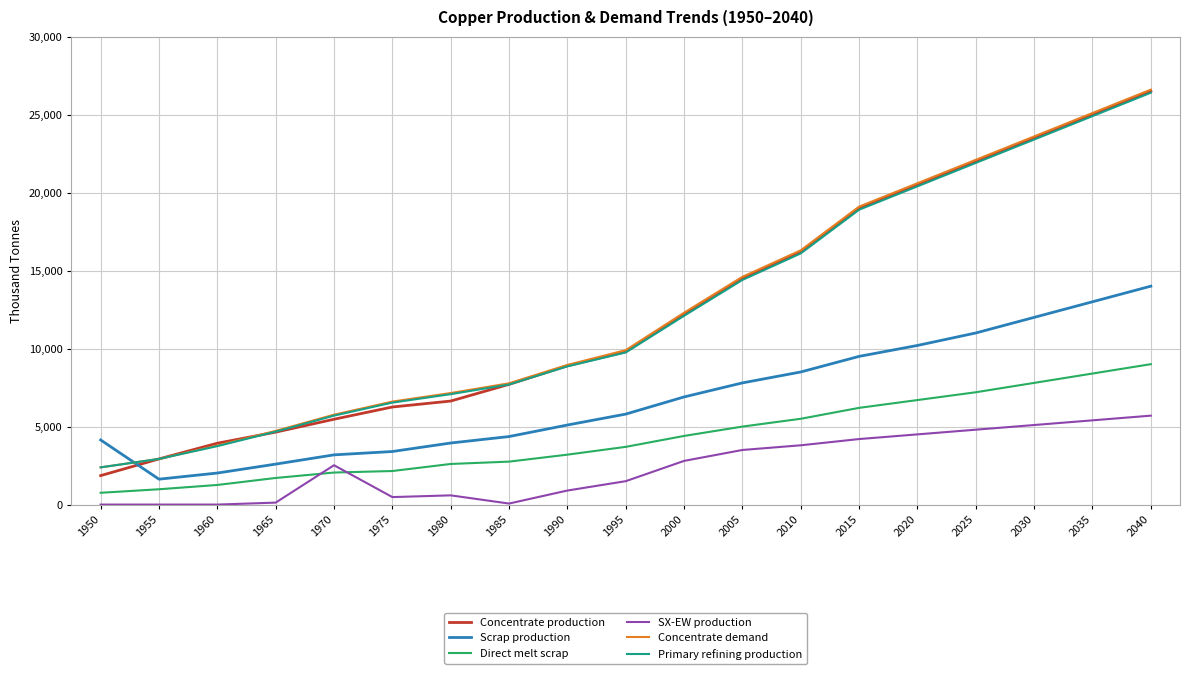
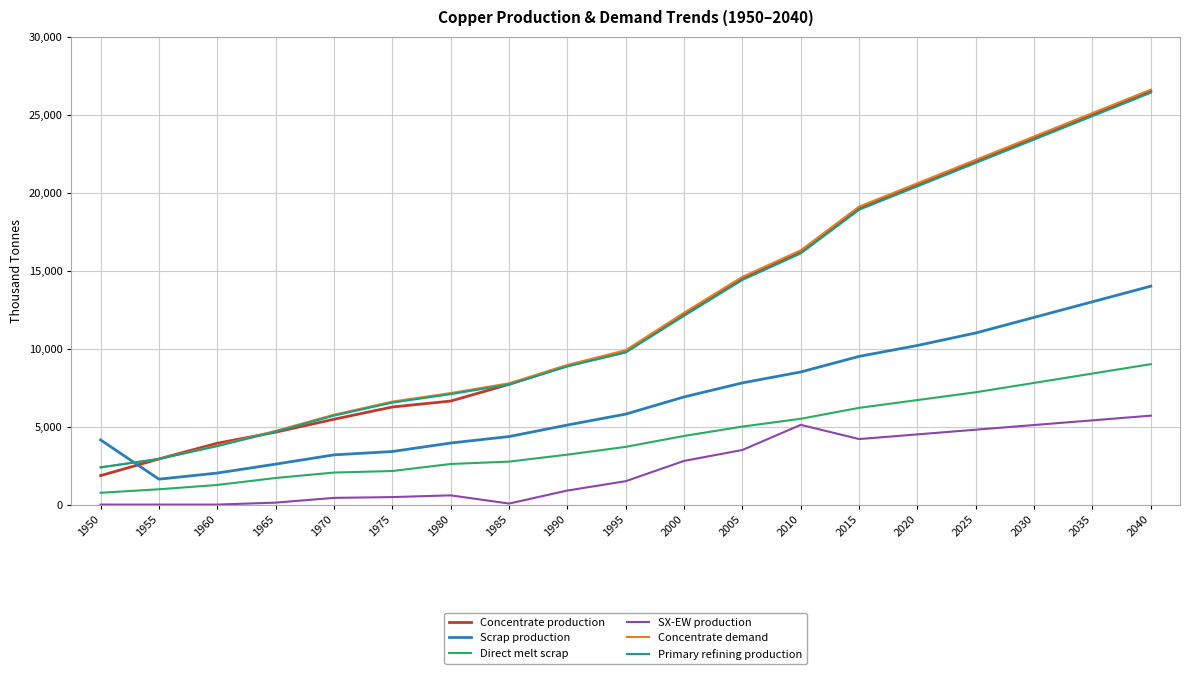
SX-EW production, 1970: 2,500 -> 400
SX-EW production, 2010: 3,800 -> 5,100
